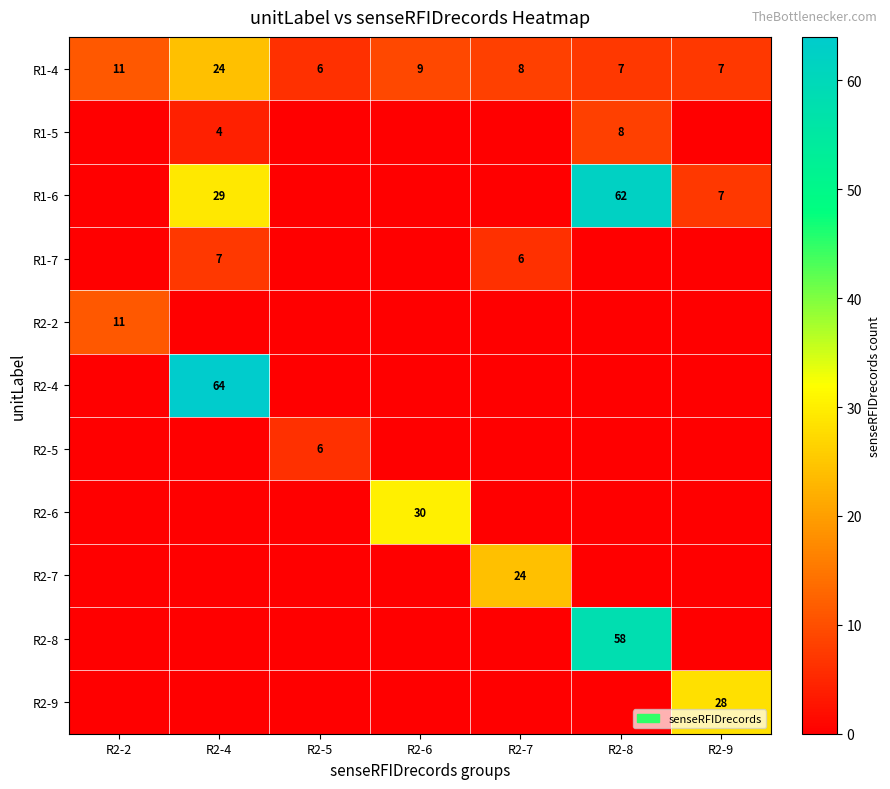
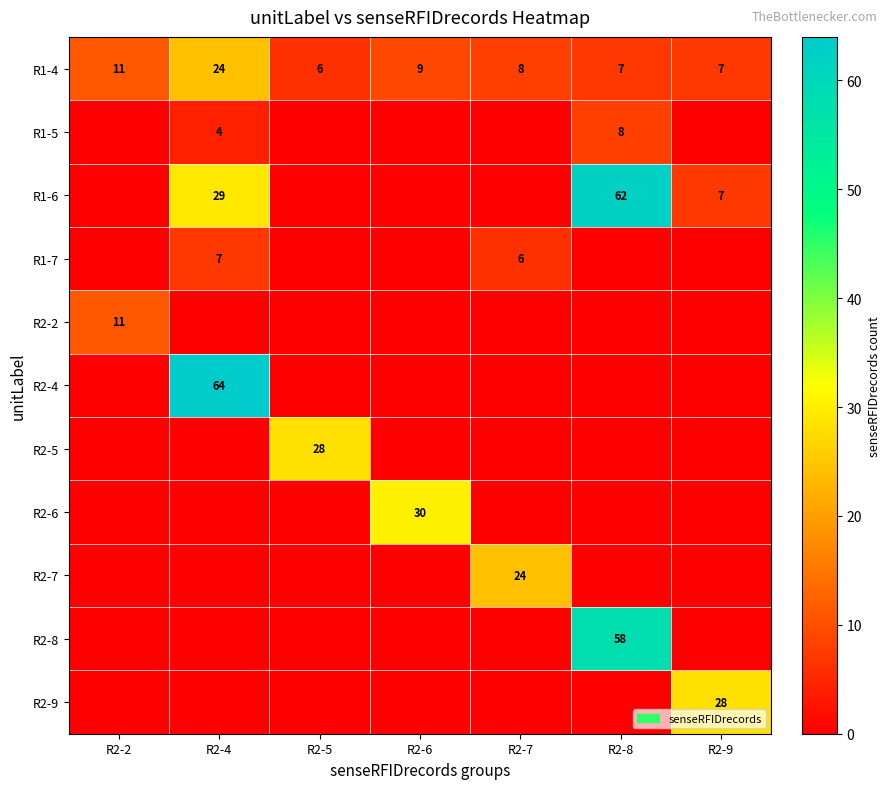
R2-5, R2-5: 6 -> 28
